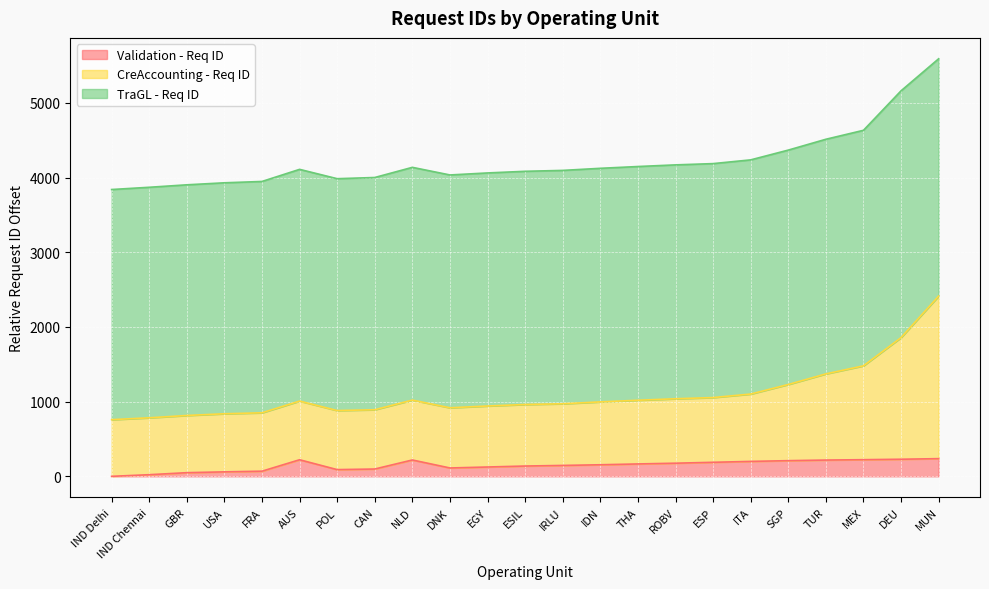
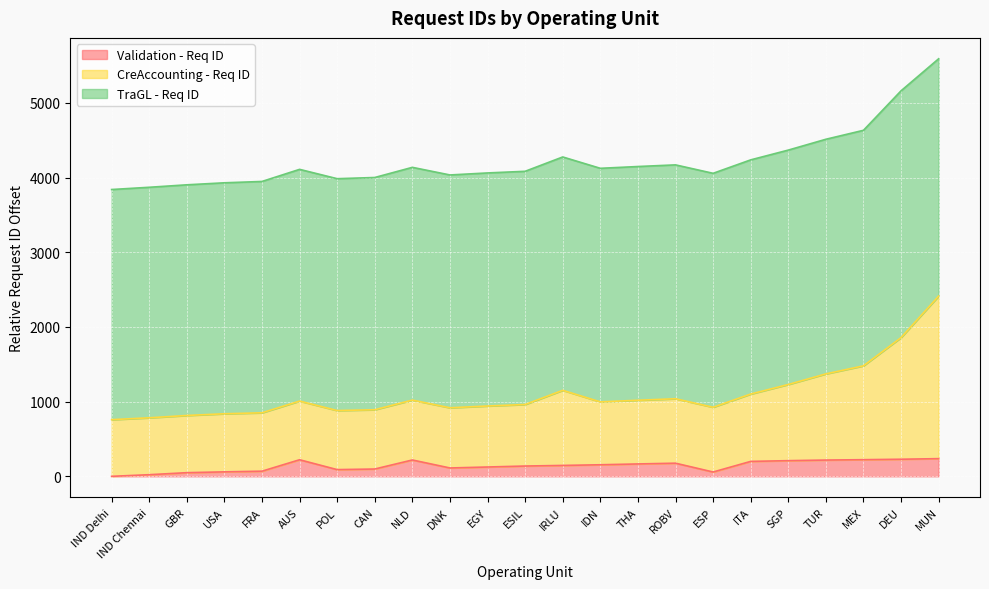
CreAccounting - Req ID, IRLU: 800 -> 1000
Validation - Req ID, ESP: 200 -> 100
